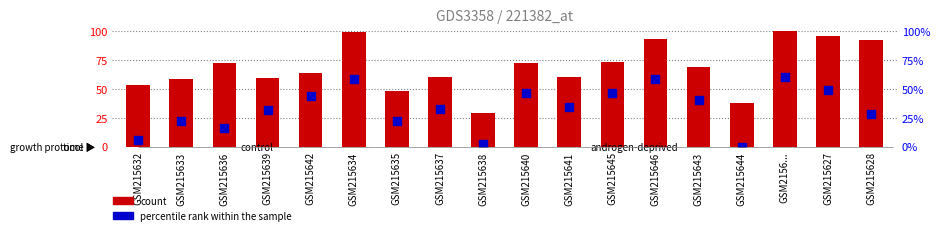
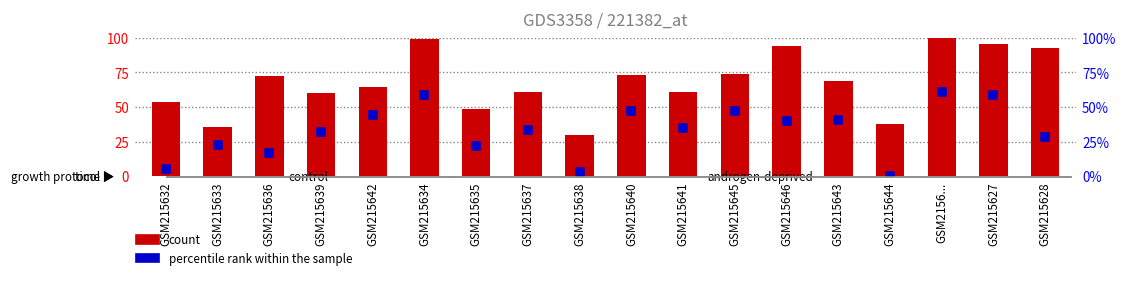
count, GSM215633: 59 -> 36
percentile rank within the sample, GSM215646: 59 -> 40
percentile rank within the sample, GSM215627: 49 -> 59
